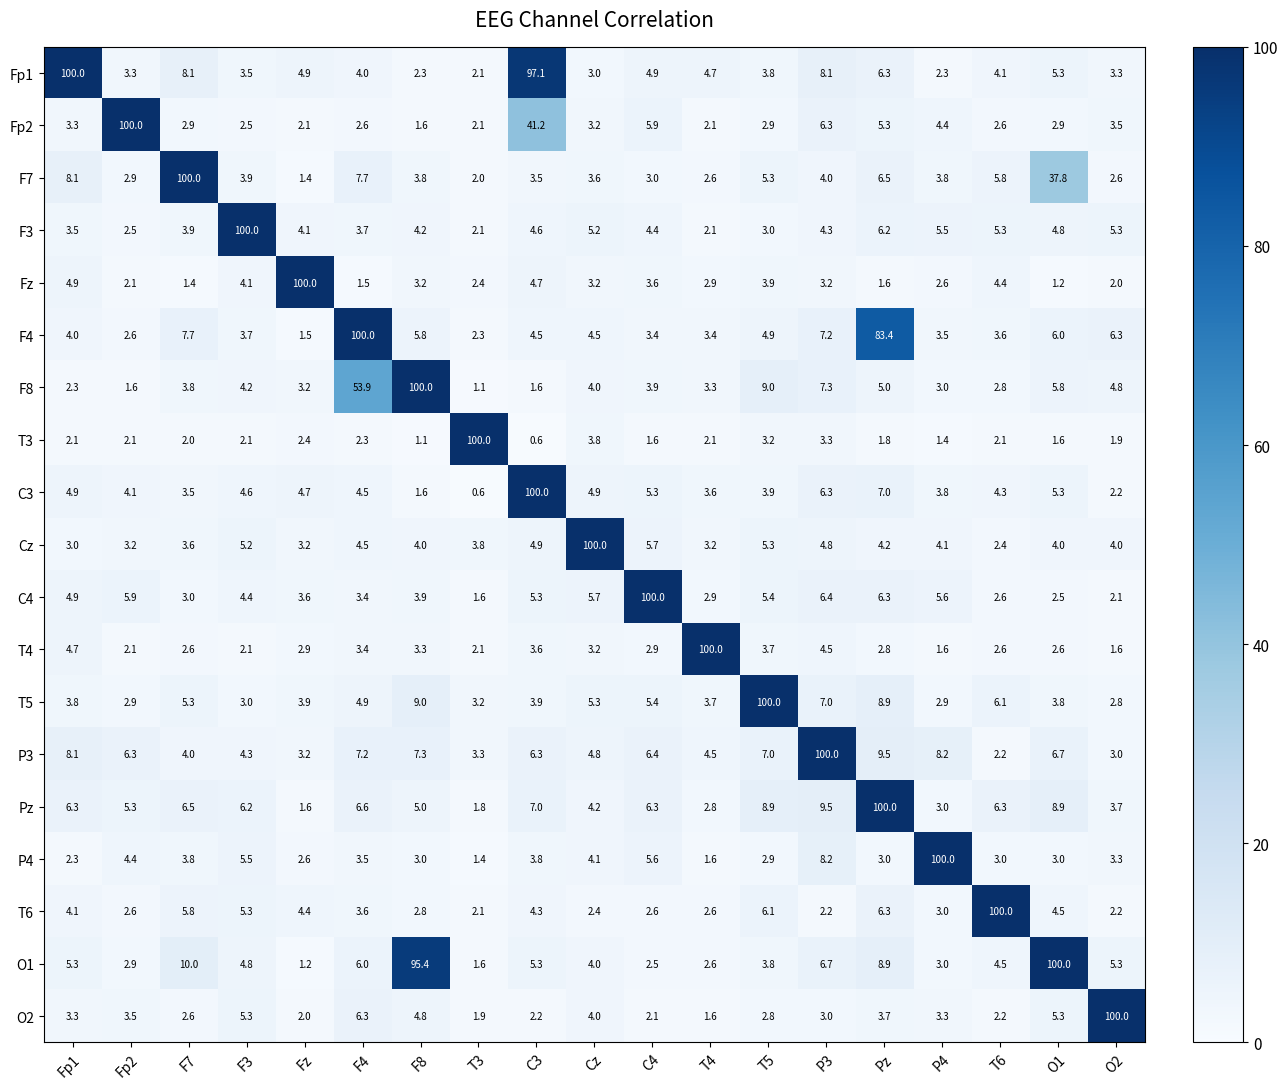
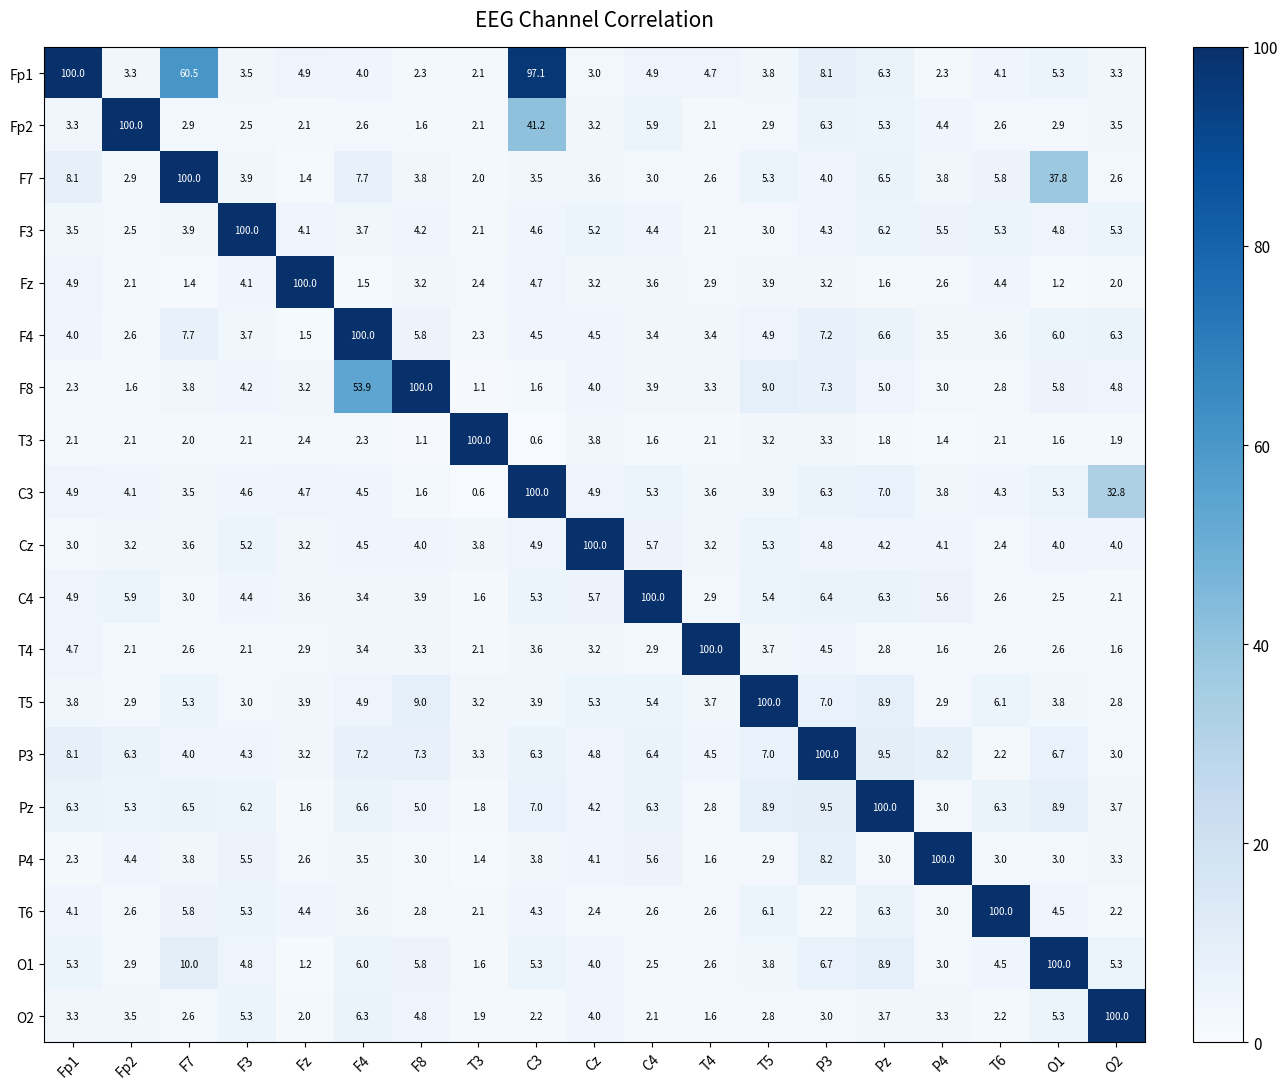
Fp1, F7: 8.1 -> 60.5
F4, Pz: 83.4 -> 6.6
C3, O2: 2.2 -> 32.8
O1, F8: 95.4 -> 5.8
